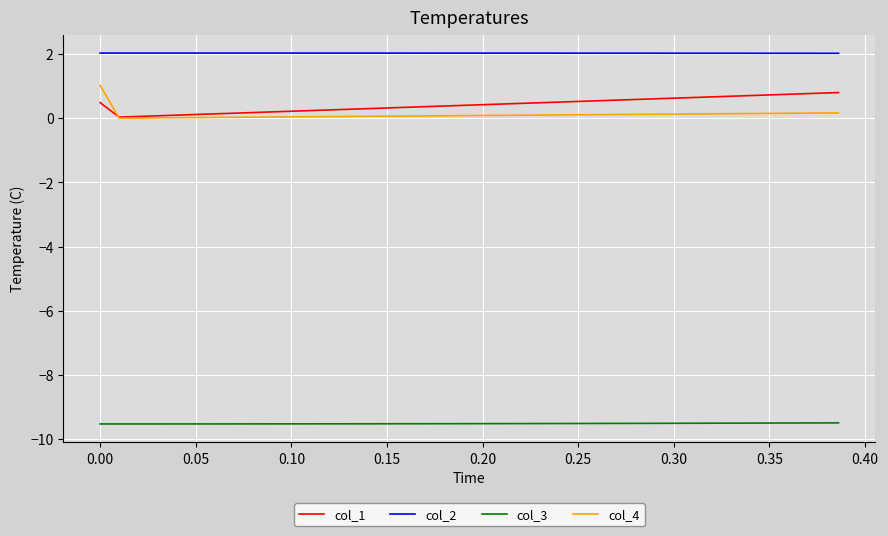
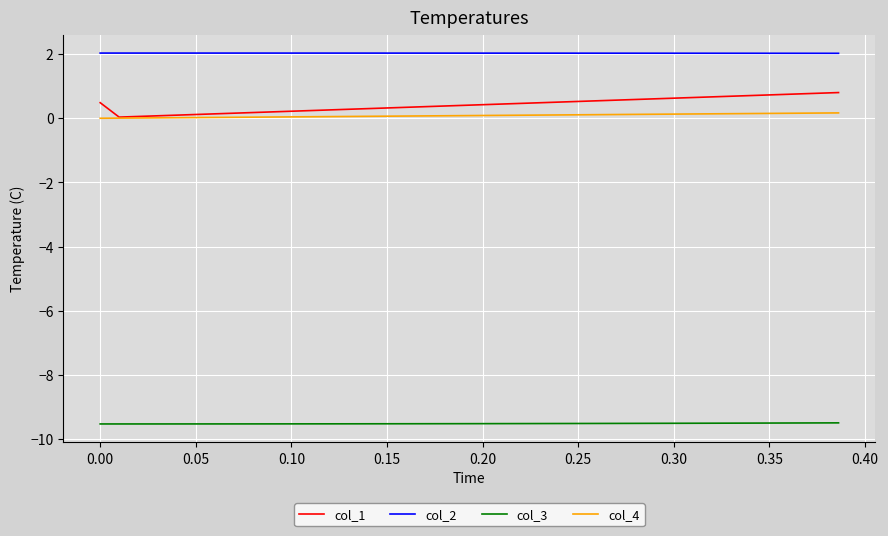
col_4, 0.00: 1.0 -> 0.0
